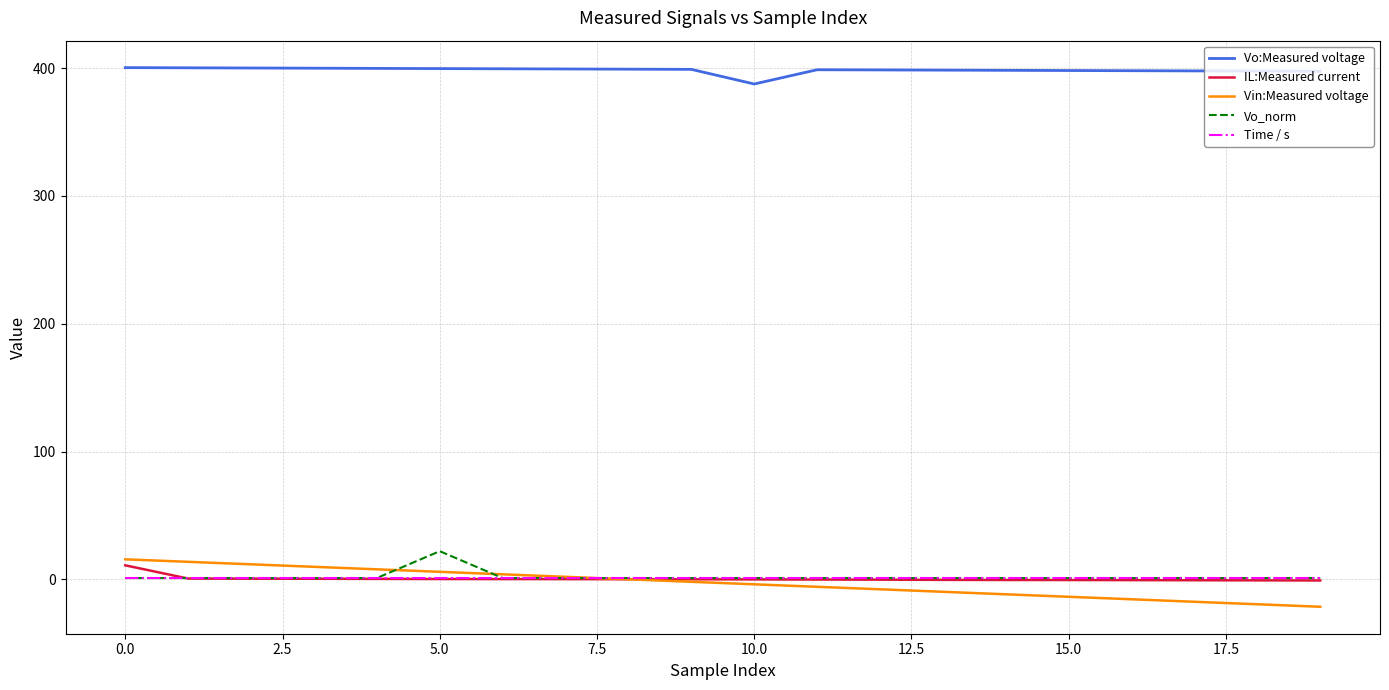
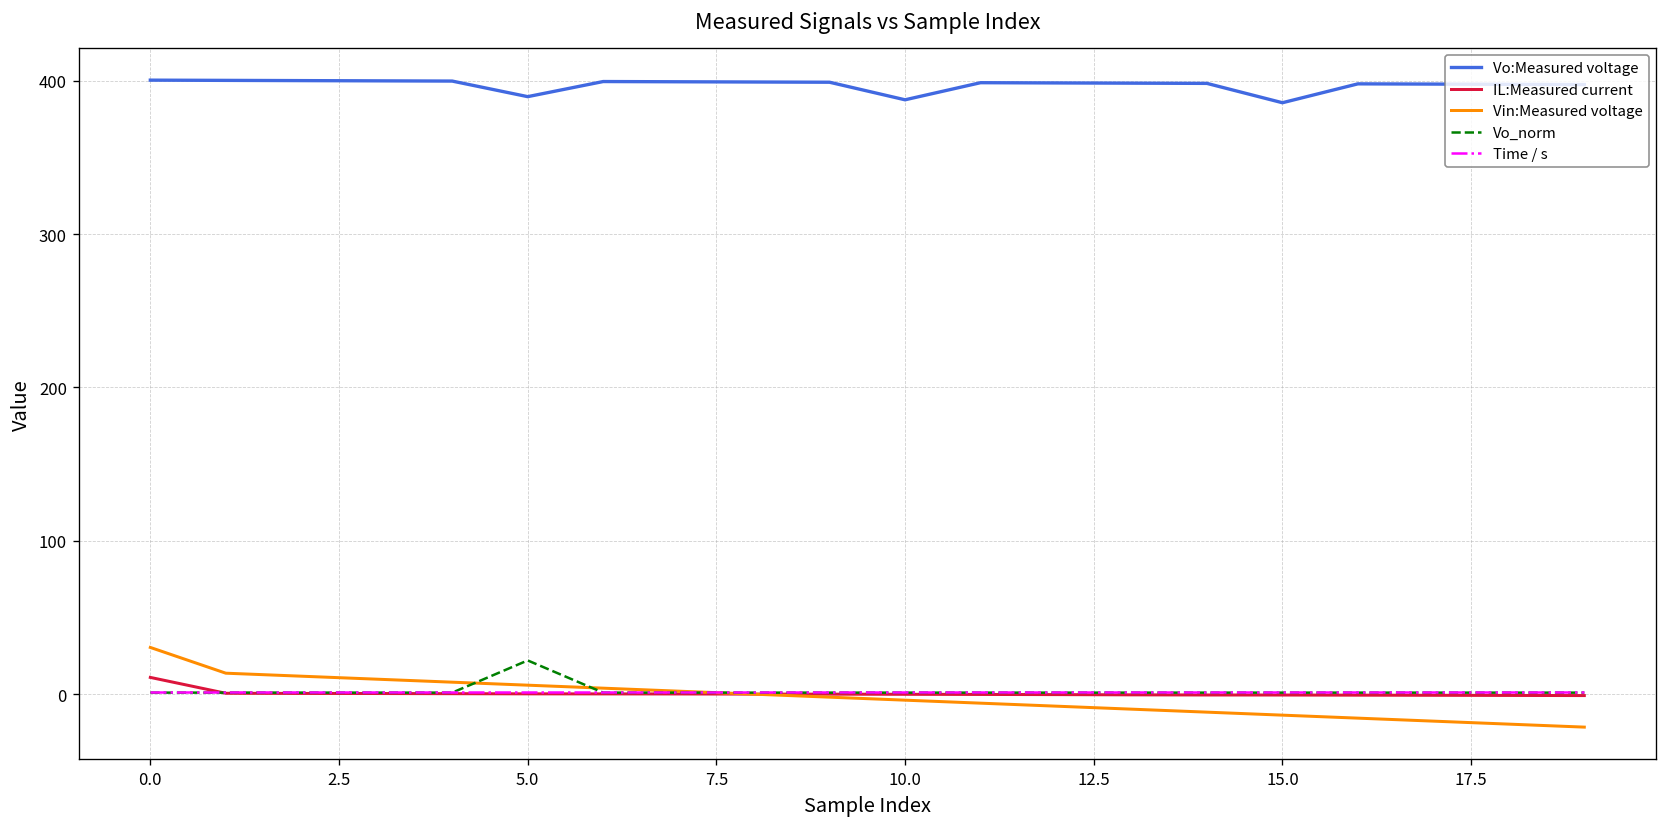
Vin:Measured voltage, 0.0: 16 -> 30
Vo:Measured voltage, 5.0: 400 -> 390
Vo:Measured voltage, 15.0: 398 -> 386
